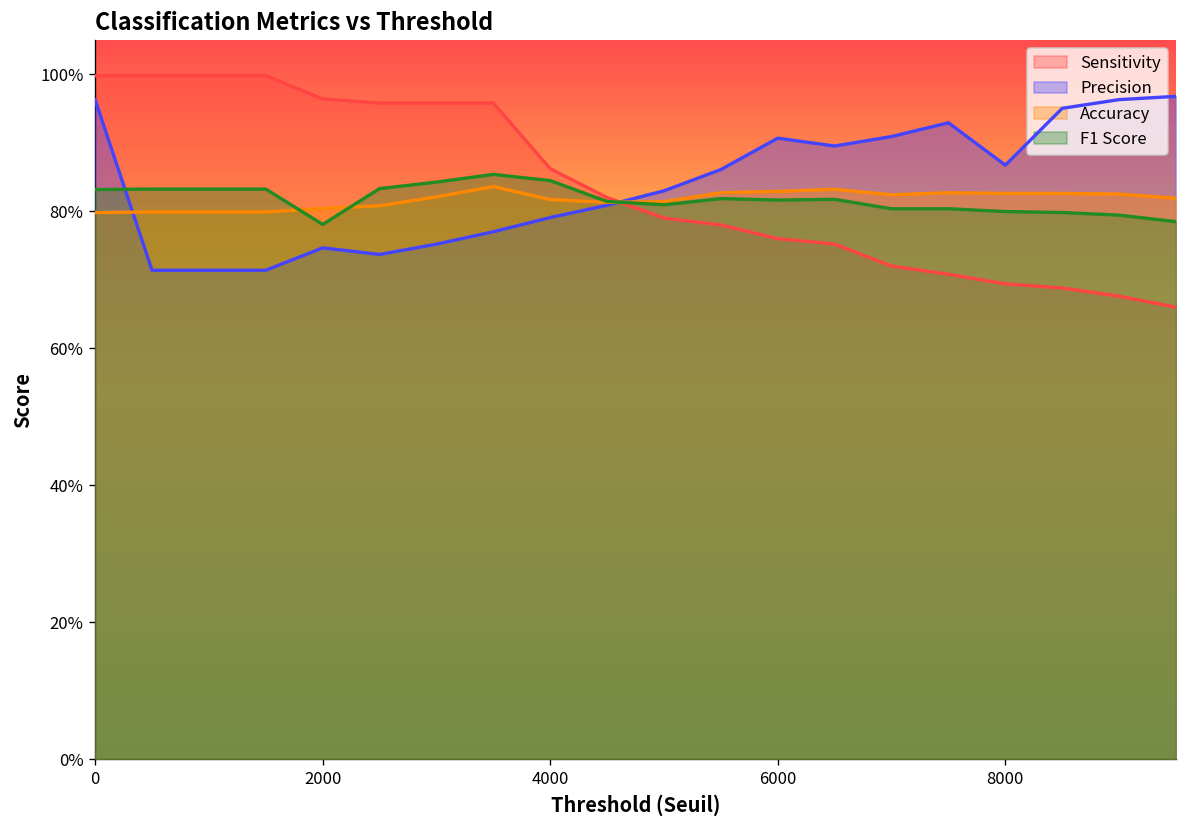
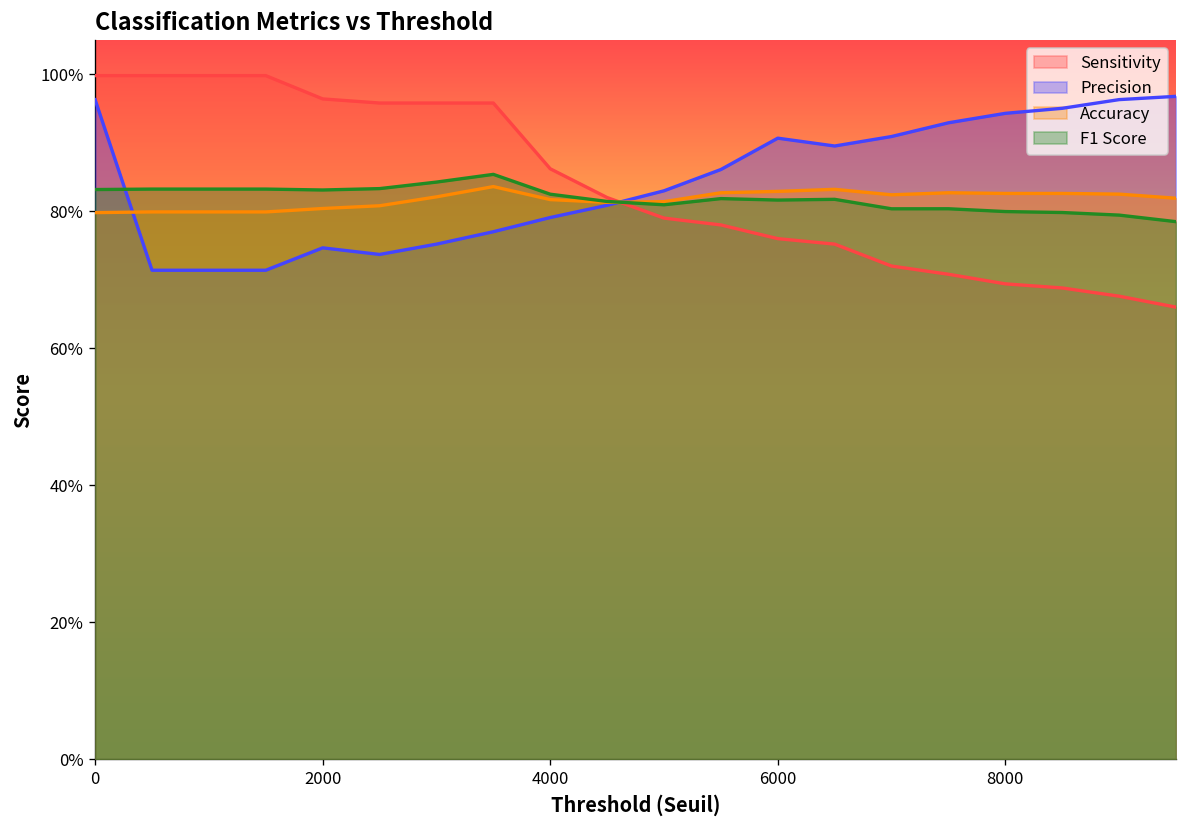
F1 Score, 2000: 78% -> 83%
F1 Score, 4000: 84% -> 82%
Precision, 8000: 87% -> 94%
